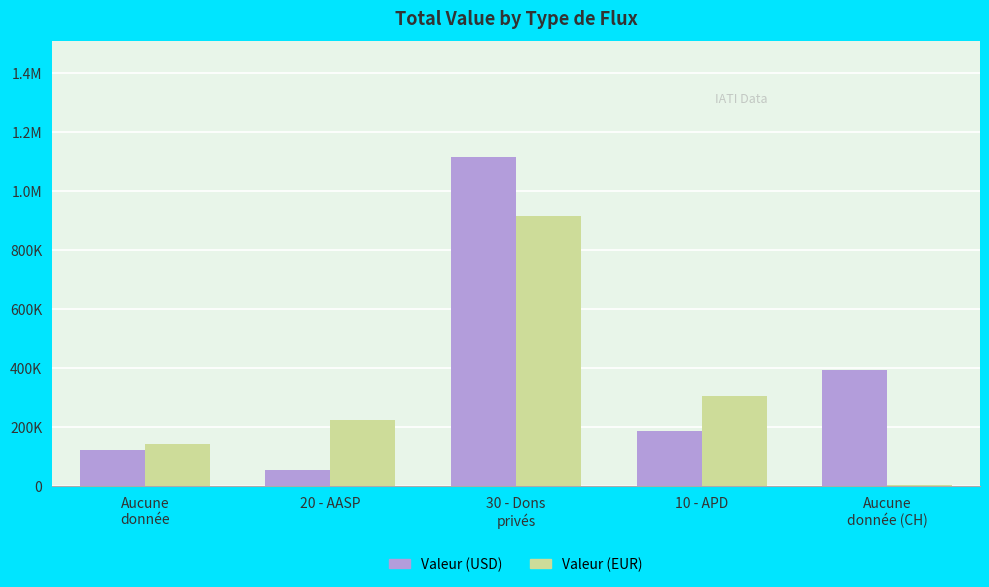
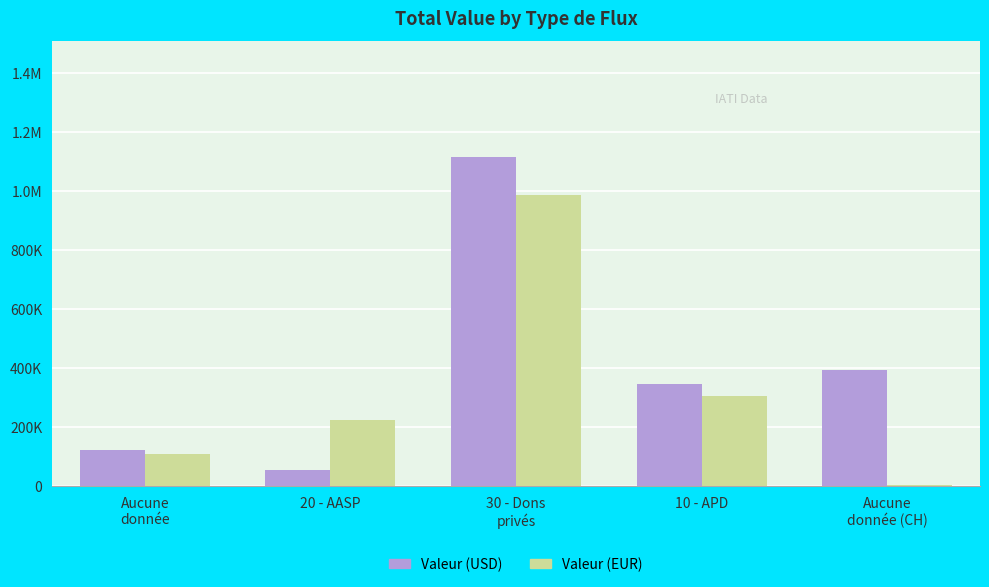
Valeur (EUR), Aucune donnée: 140000 -> 110000
Valeur (EUR), 30 - Dons privés: 920000 -> 990000
Valeur (USD), 10 - APD: 190000 -> 350000
